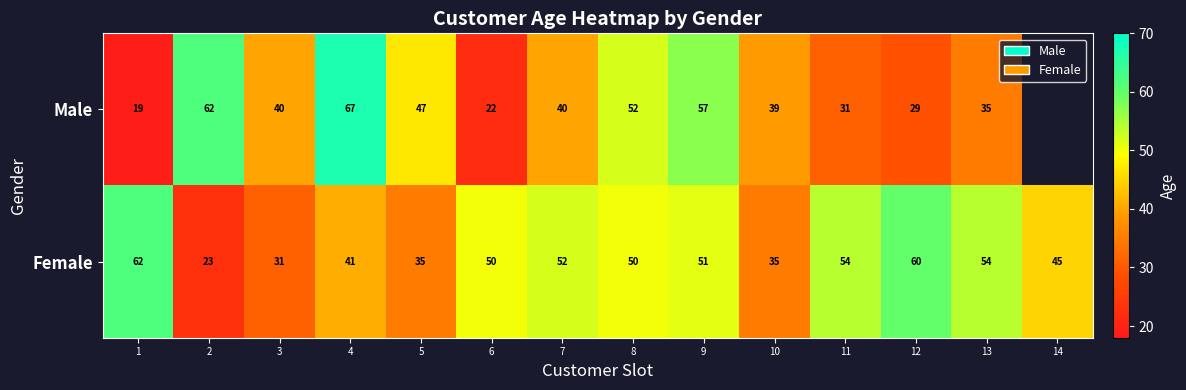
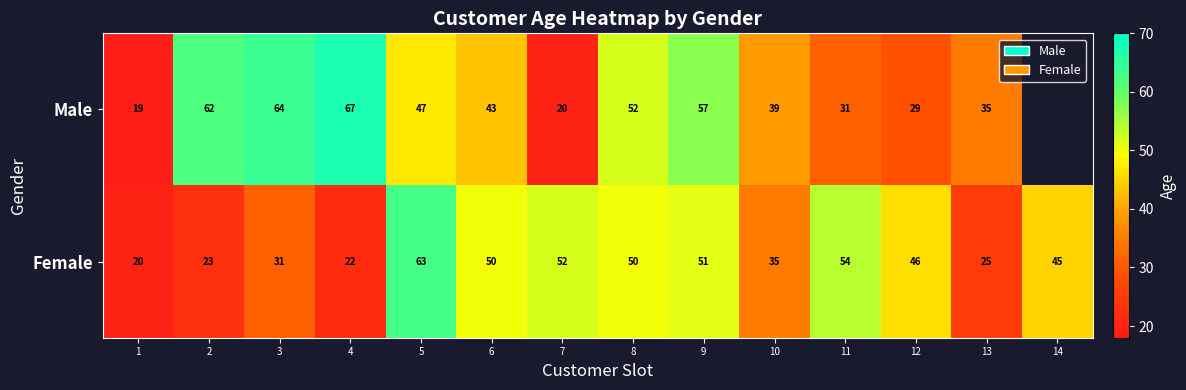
Male, 3: 40 -> 64
Male, 6: 22 -> 43
Male, 7: 40 -> 20
Female, 1: 62 -> 20
Female, 4: 41 -> 22
Female, 5: 35 -> 63
Female, 12: 60 -> 46
Female, 13: 54 -> 25
